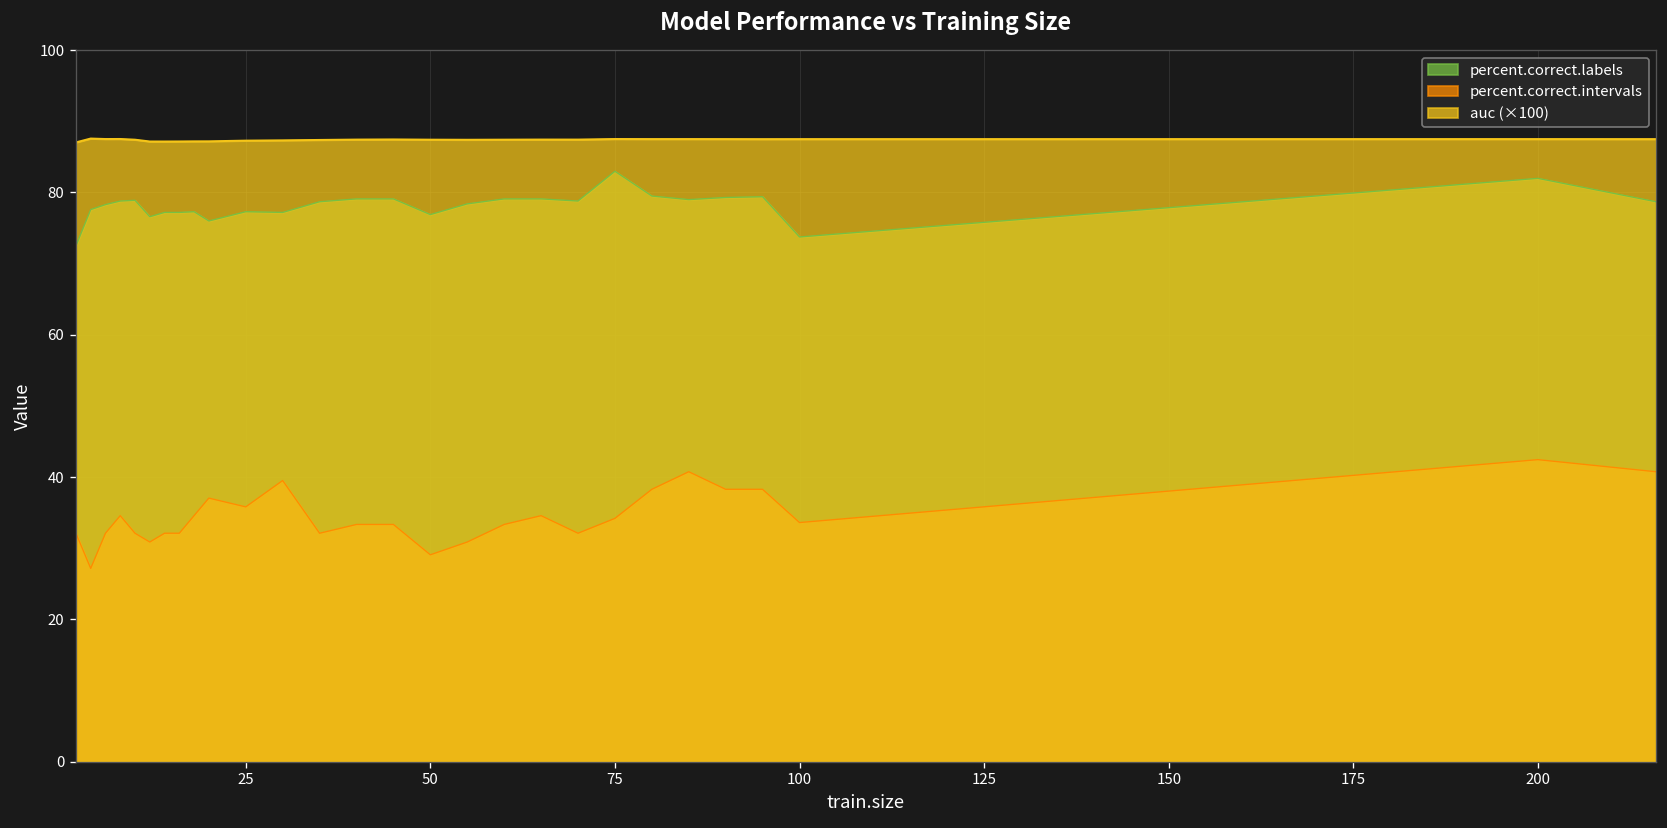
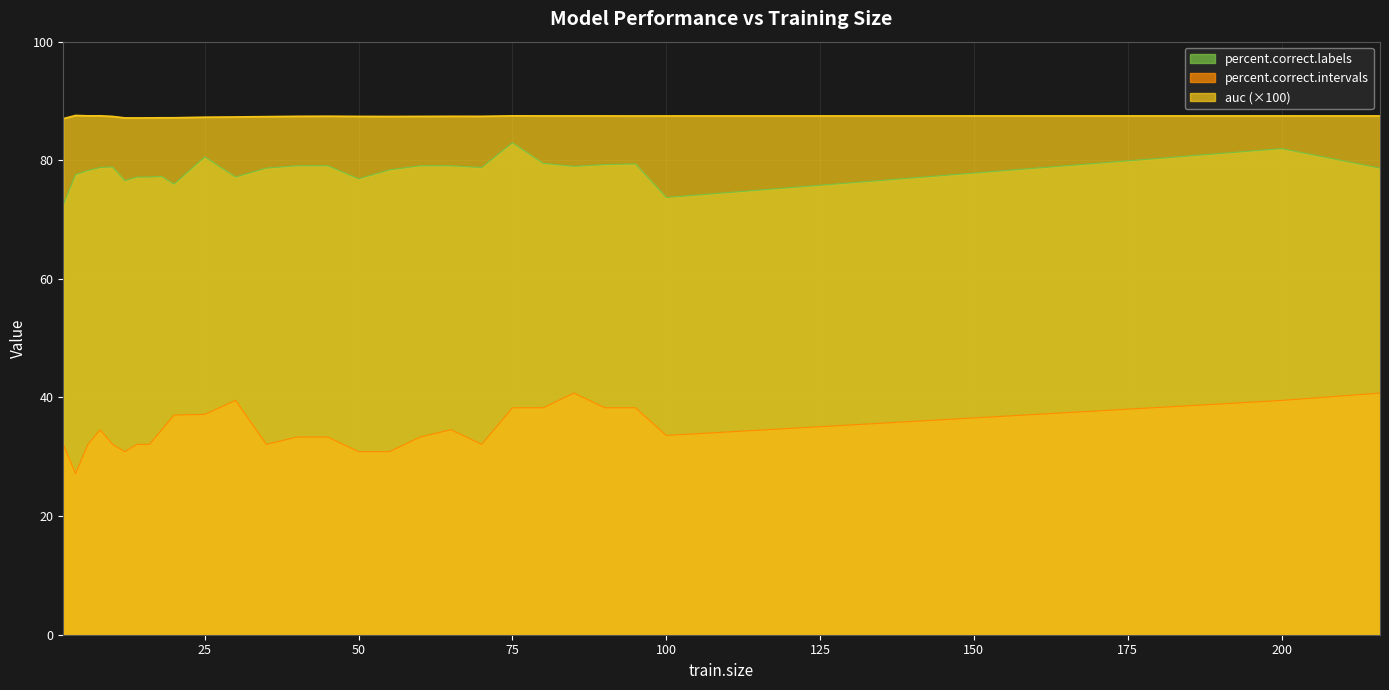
percent.correct.labels, 25: 77 -> 81
percent.correct.intervals, 25: 36 -> 37
percent.correct.intervals, 50: 29 -> 31
percent.correct.intervals, 75: 34 -> 38
percent.correct.intervals, 200: 42 -> 40
